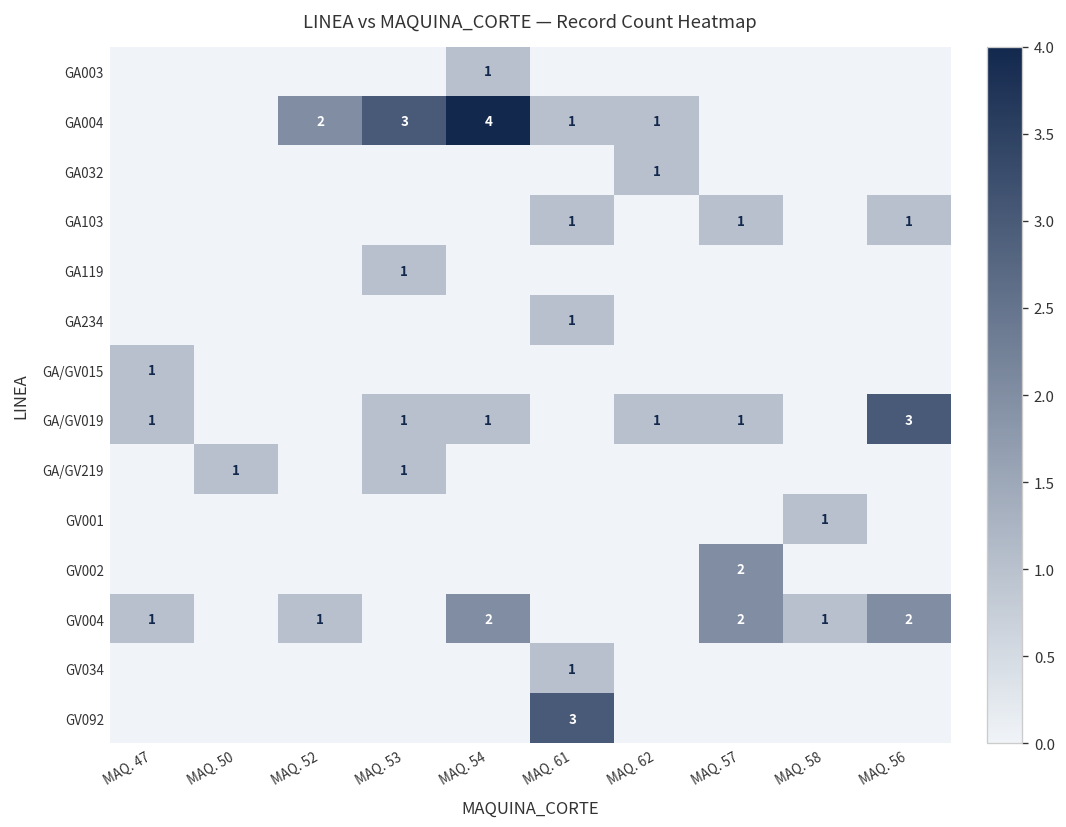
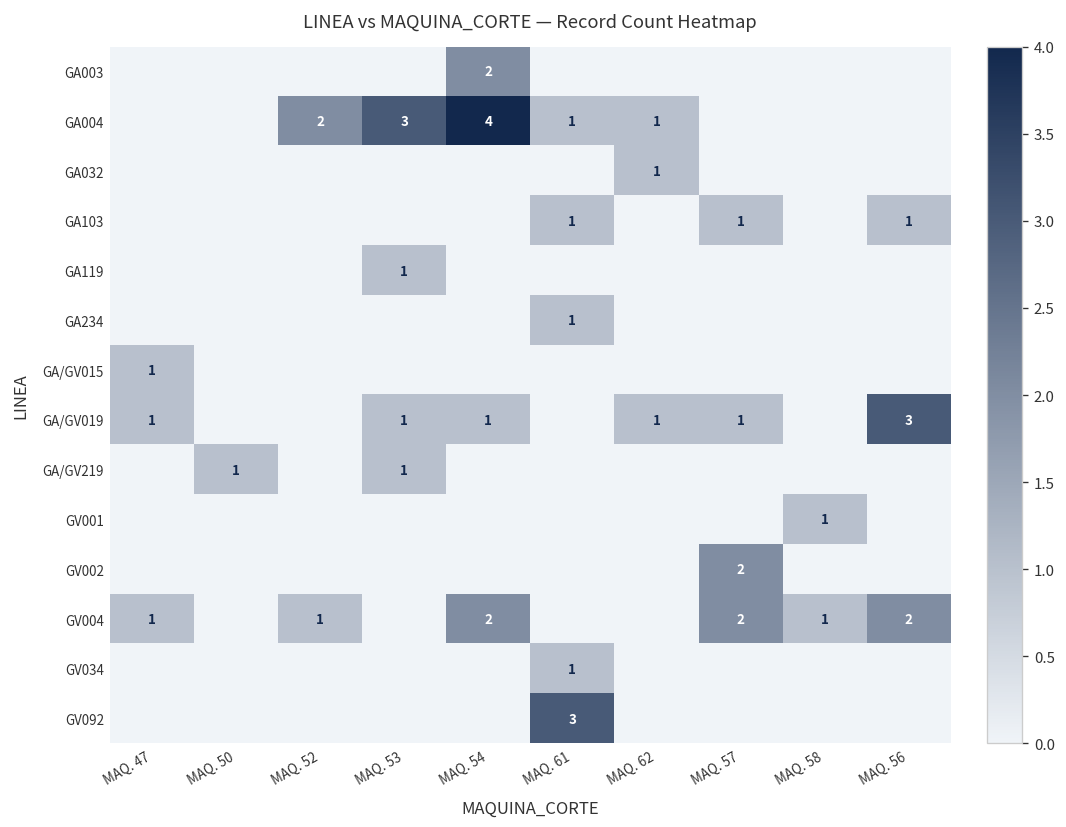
GA003, MAQ. 54: 1 -> 2
